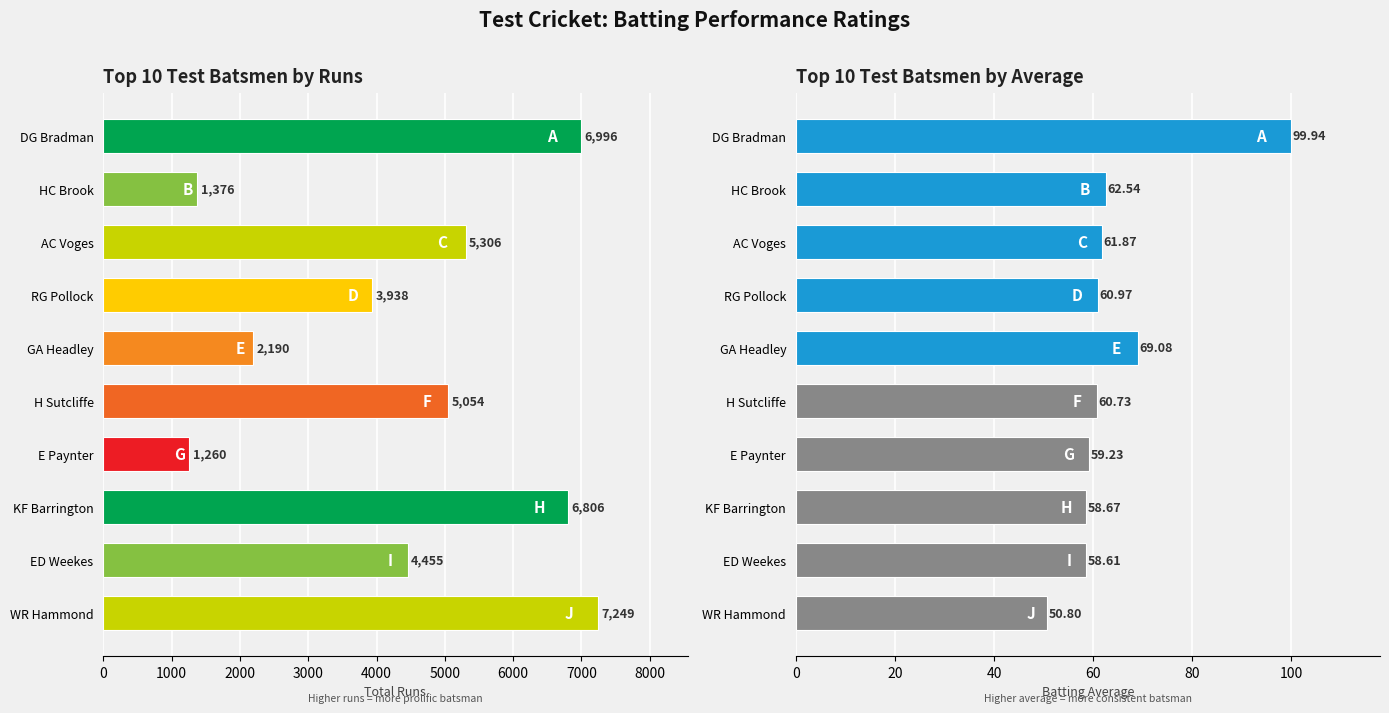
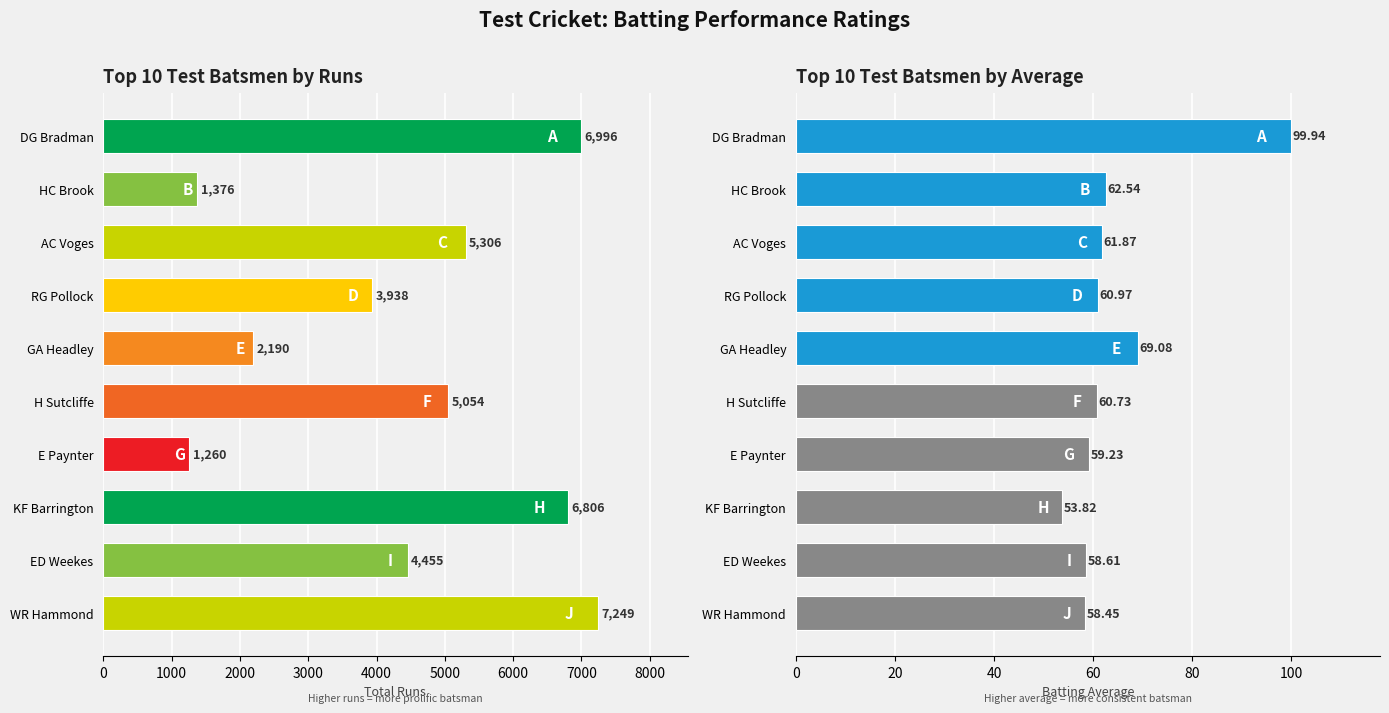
Top 10 Test Batsmen by Average, KF Barrington: 58.67 -> 53.82
Top 10 Test Batsmen by Average, WR Hammond: 50.80 -> 58.45
